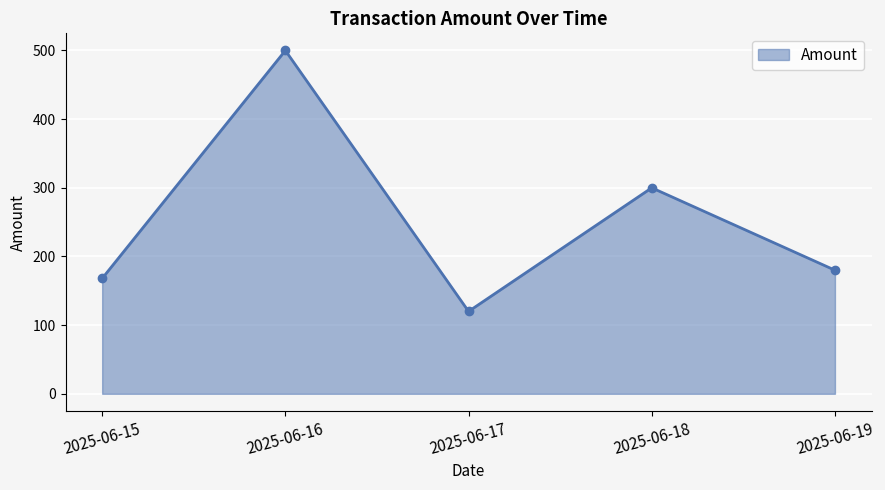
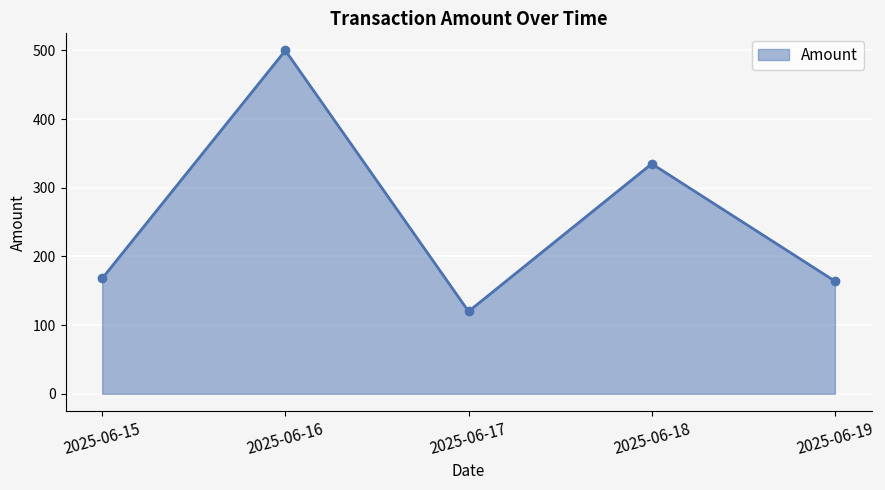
2025-06-18: 300 -> 340
2025-06-19: 180 -> 160
